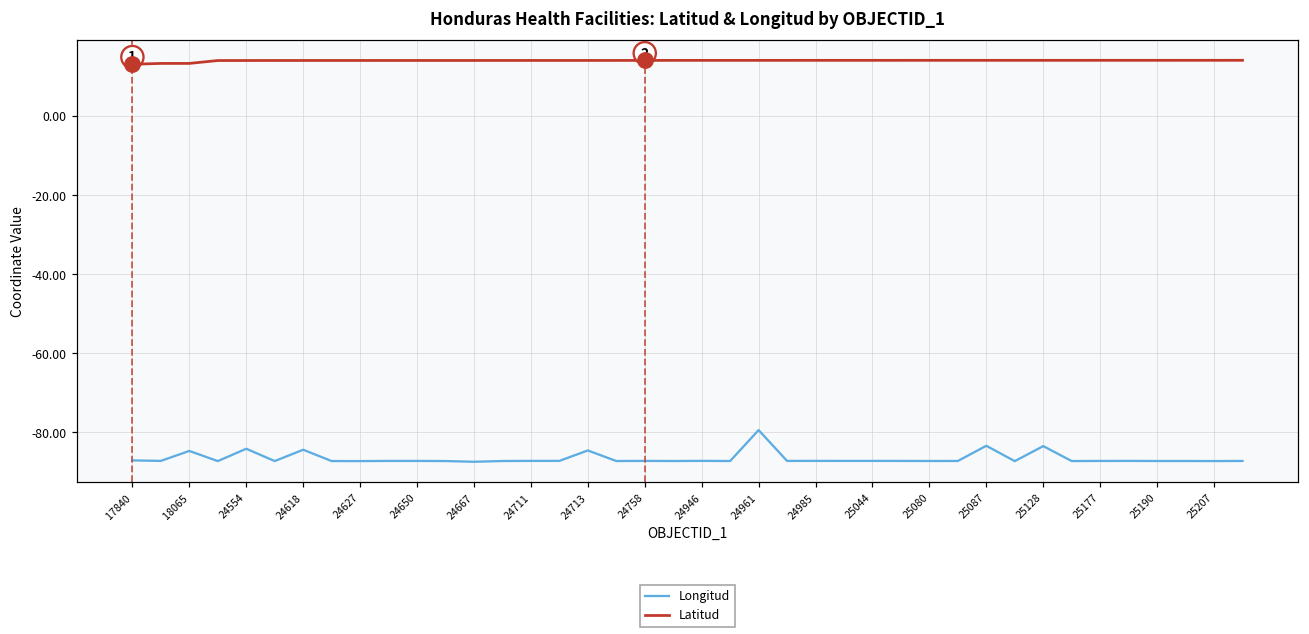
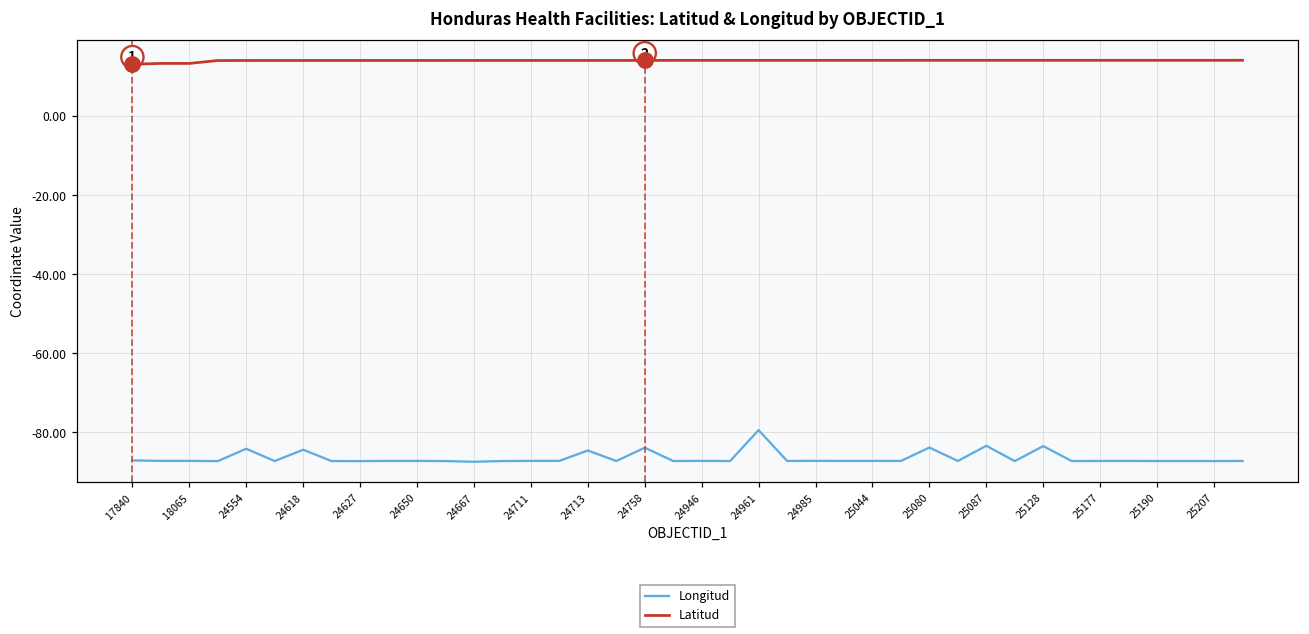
Longitud, 18065: -85 -> -87
Longitud, 24758: -87 -> -84
Longitud, 25080: -87 -> -84
